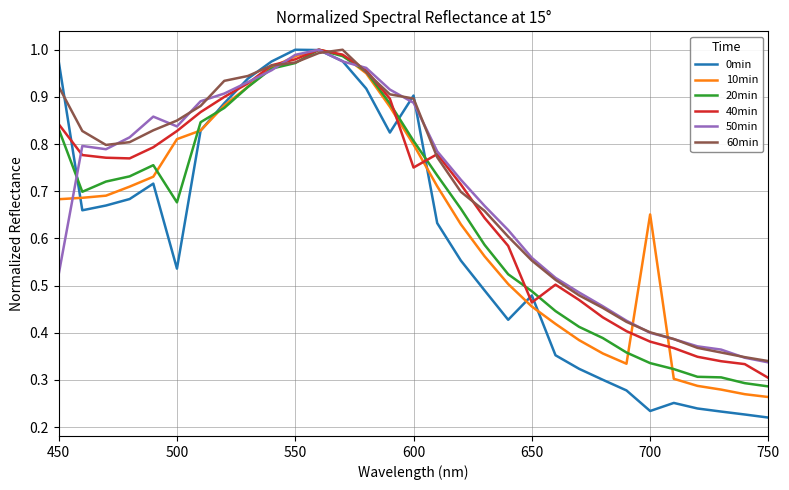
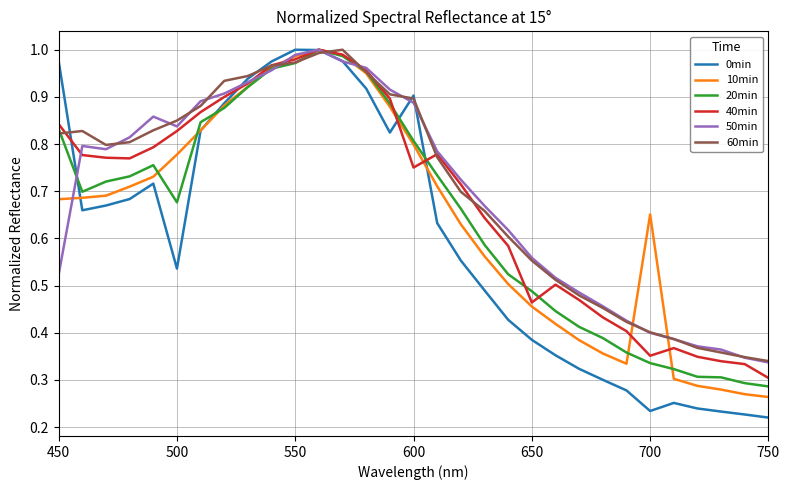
60min, 450: 0.92 -> 0.82
10min, 500: 0.81 -> 0.78
0min, 650: 0.48 -> 0.39
40min, 700: 0.38 -> 0.35
